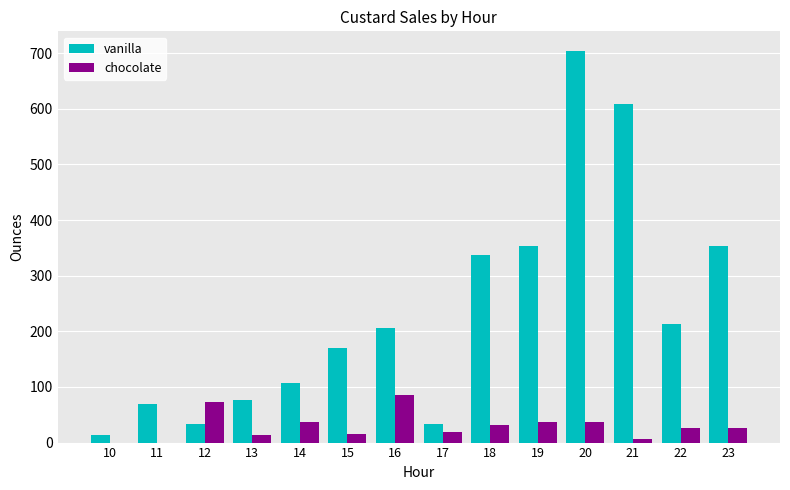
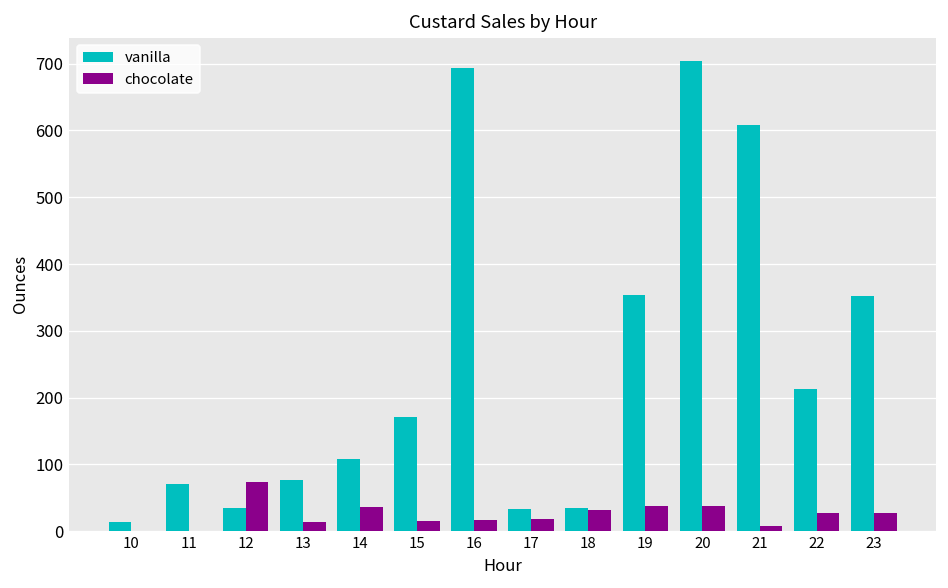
vanilla, 16: 210 -> 690
chocolate, 16: 90 -> 20
vanilla, 18: 340 -> 30
